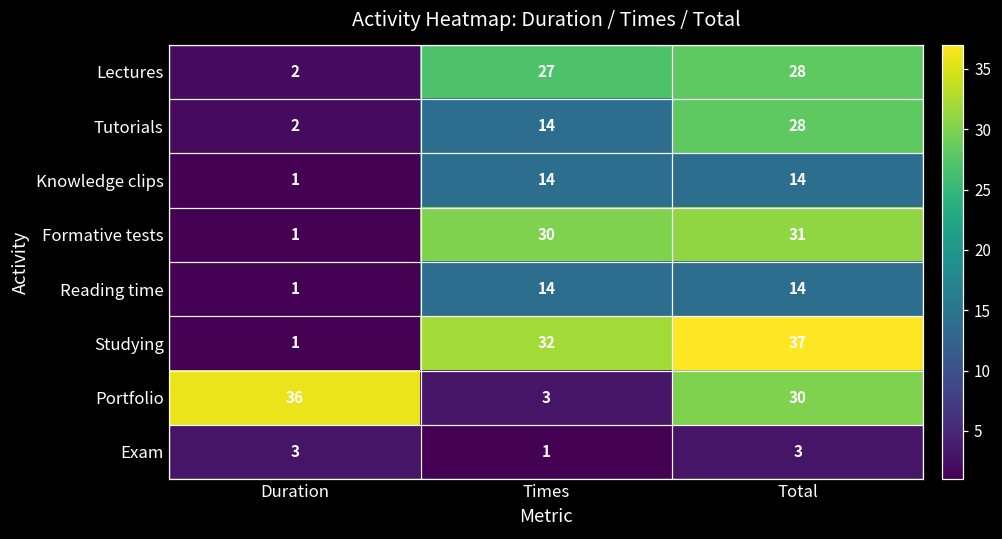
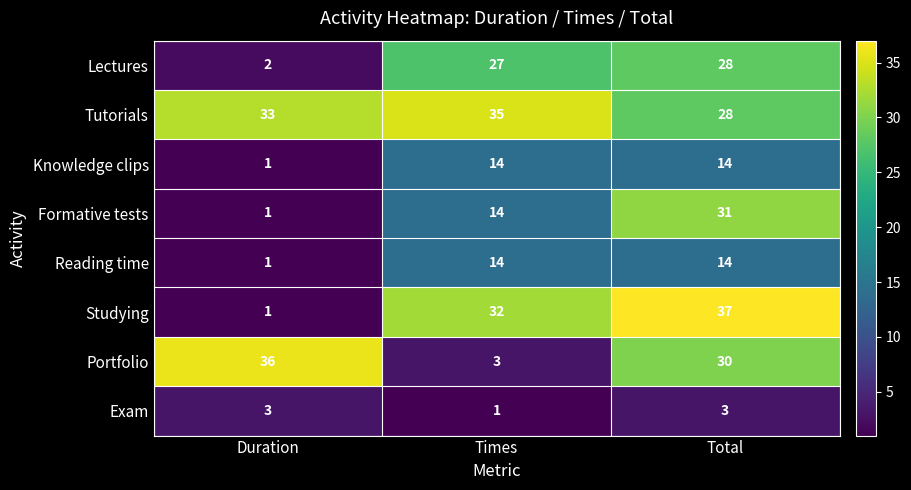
Tutorials, Duration: 2 -> 33
Tutorials, Times: 14 -> 35
Formative tests, Times: 30 -> 14
